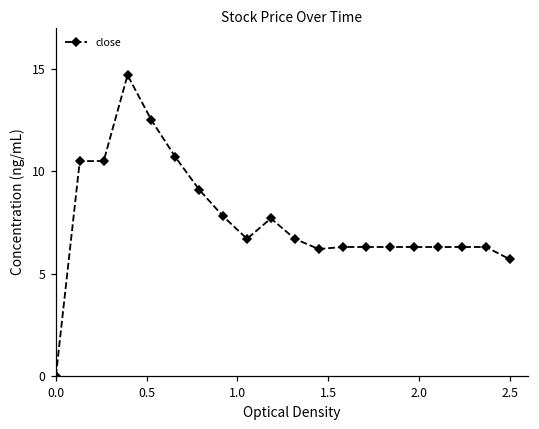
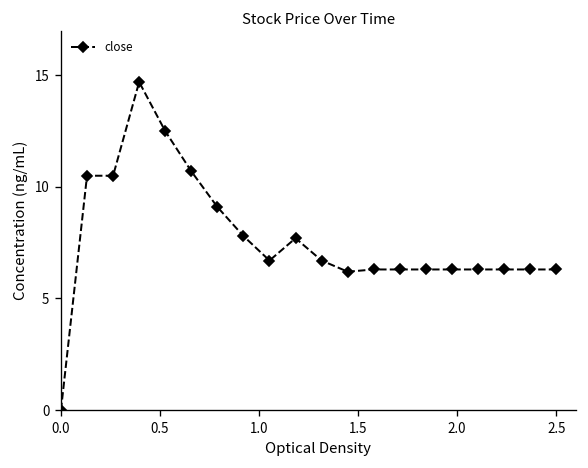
2.5: 5.7 -> 6.3
